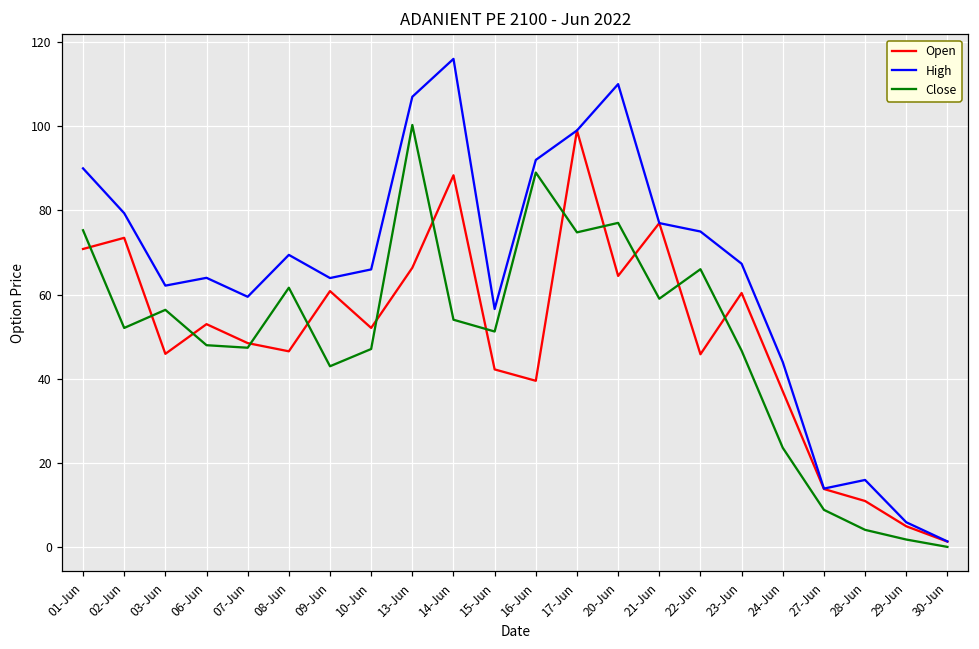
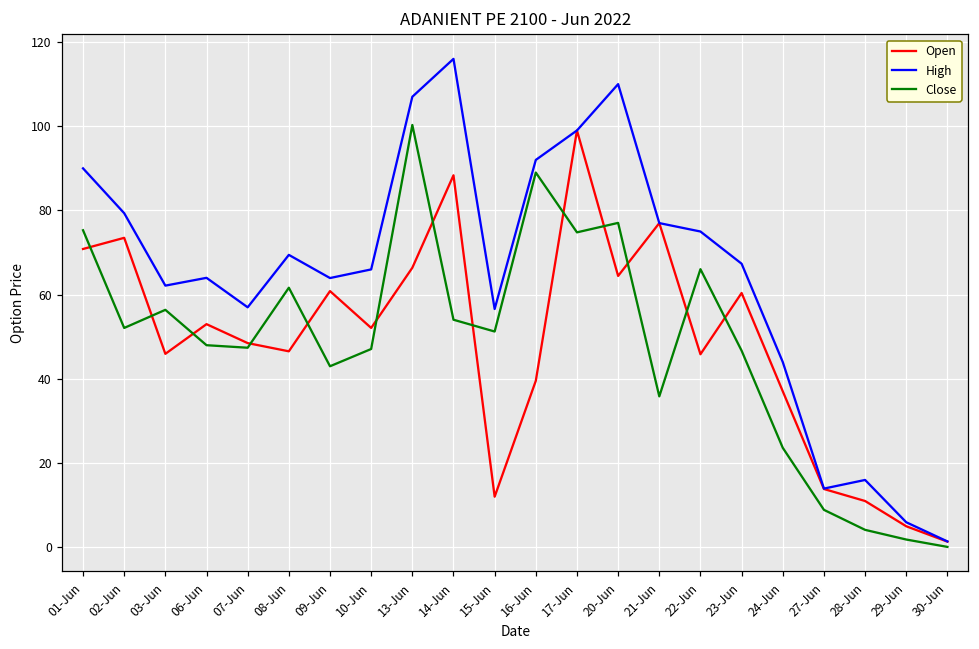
High, 07-Jun: 60 -> 57
Open, 15-Jun: 42 -> 12
Close, 21-Jun: 59 -> 36
